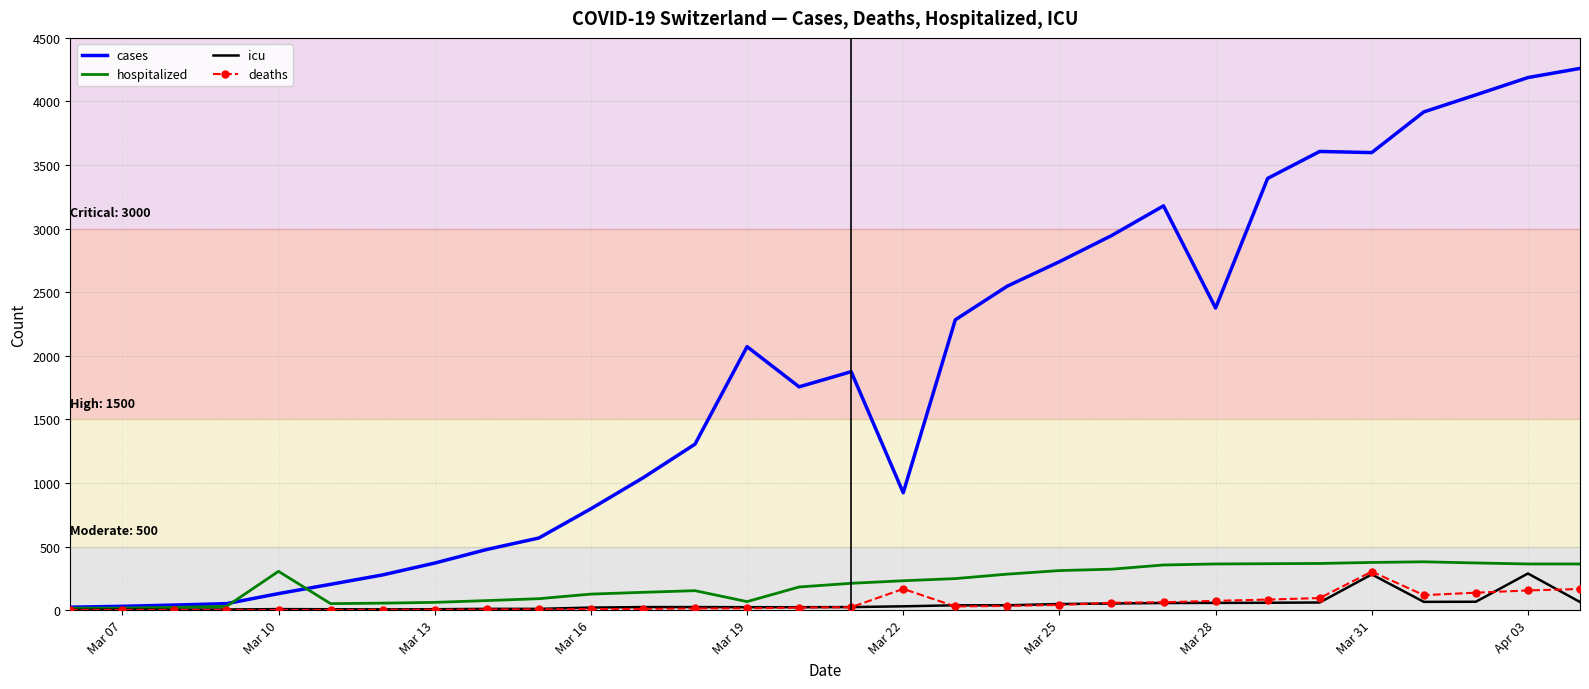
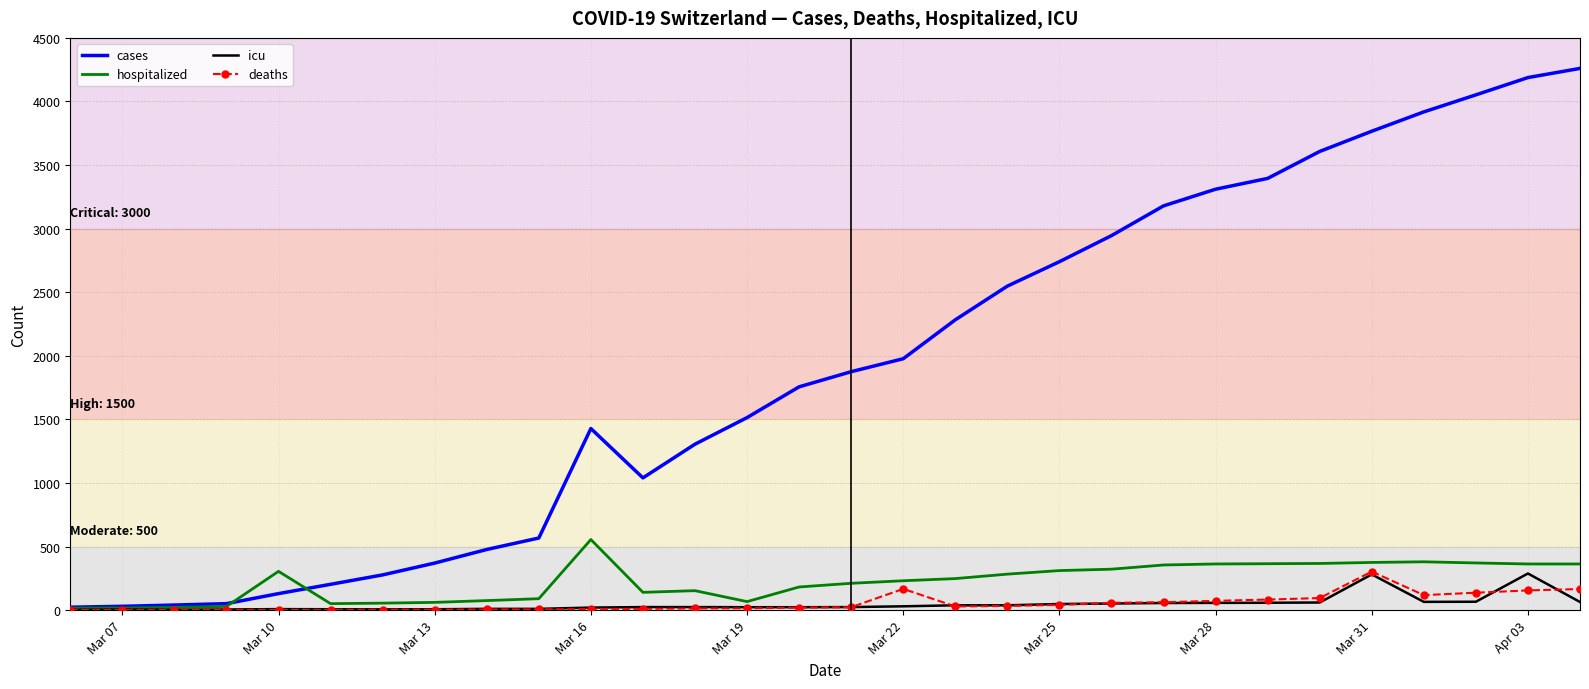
cases, Mar 16: 800 -> 1430
hospitalized, Mar 16: 130 -> 560
cases, Mar 19: 2070 -> 1510
cases, Mar 22: 920 -> 1980
cases, Mar 28: 2380 -> 3310
cases, Mar 31: 3600 -> 3770
